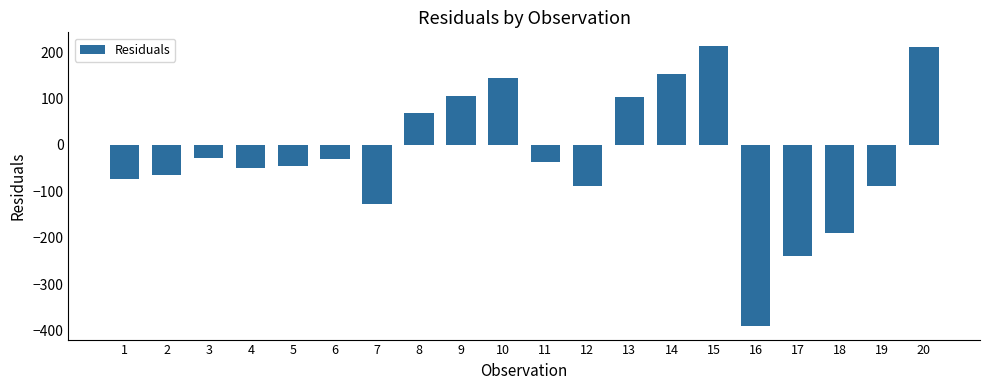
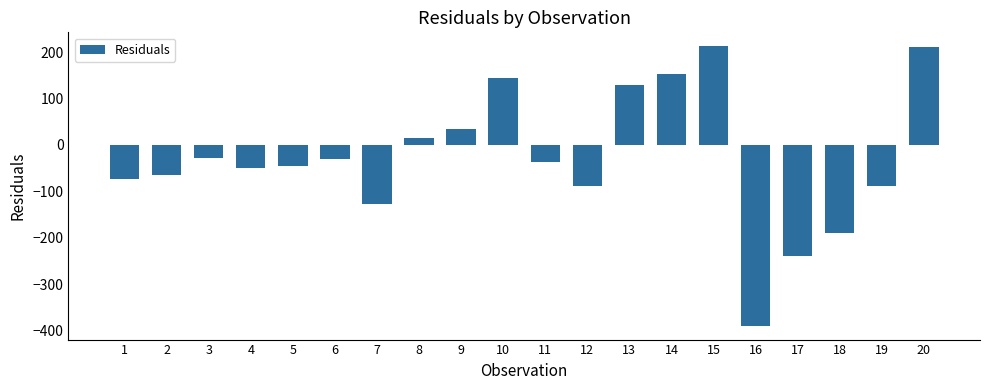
8: 70 -> 10
9: 100 -> 30
13: 100 -> 130
